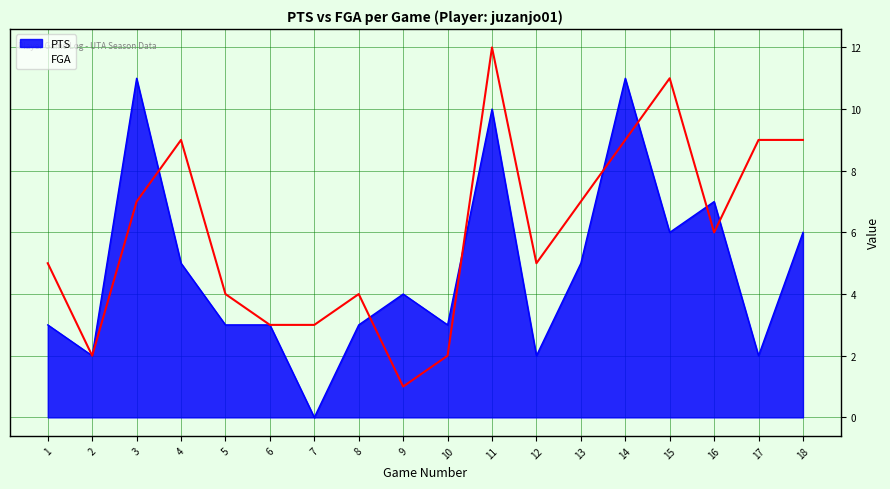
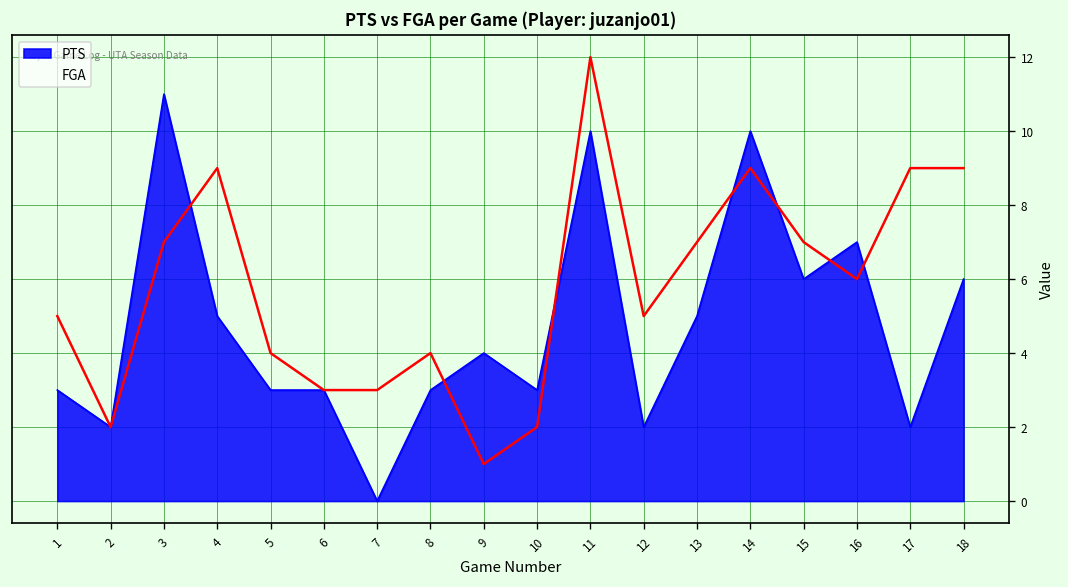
PTS, 14: 11 -> 10
FGA, 15: 11 -> 7
